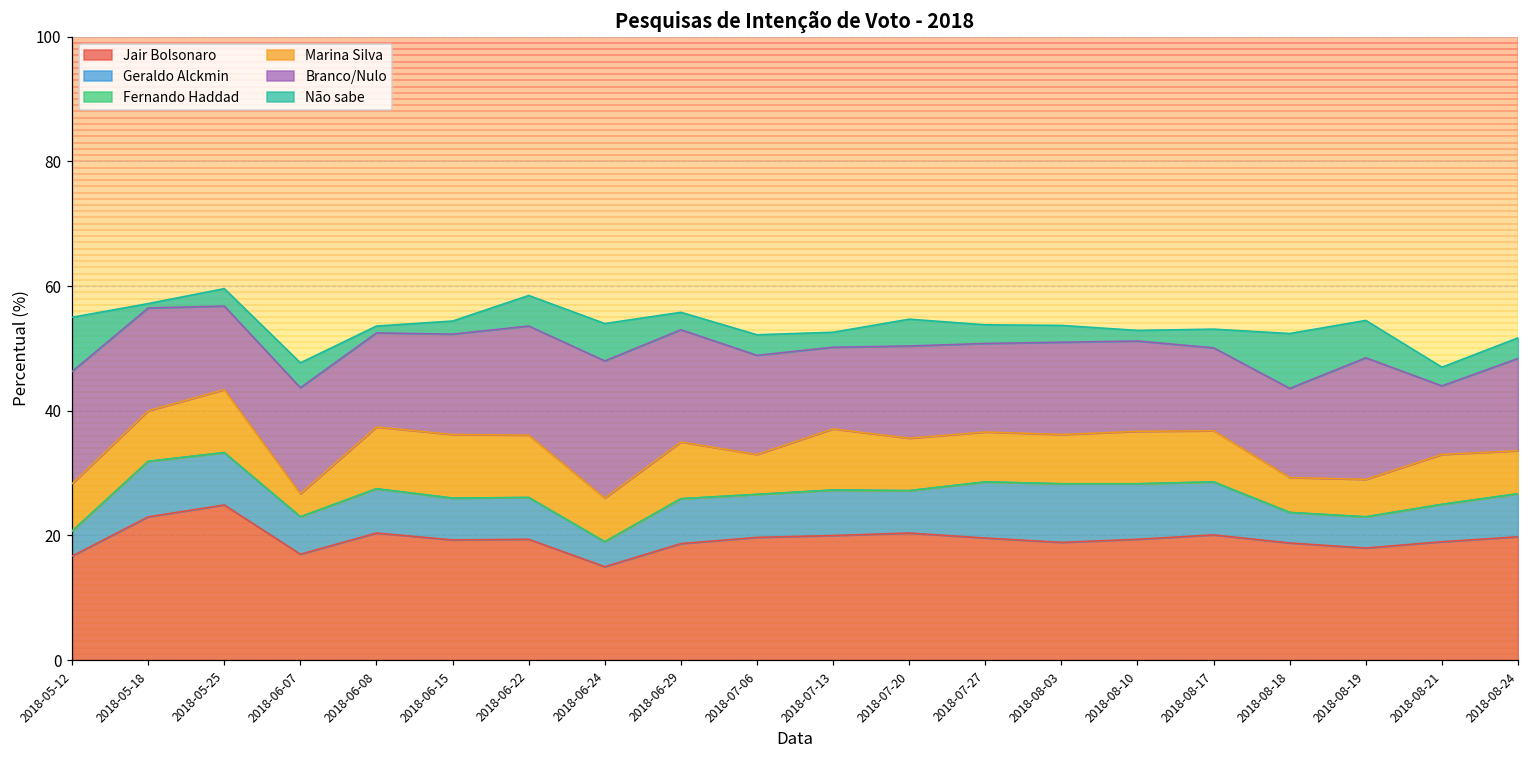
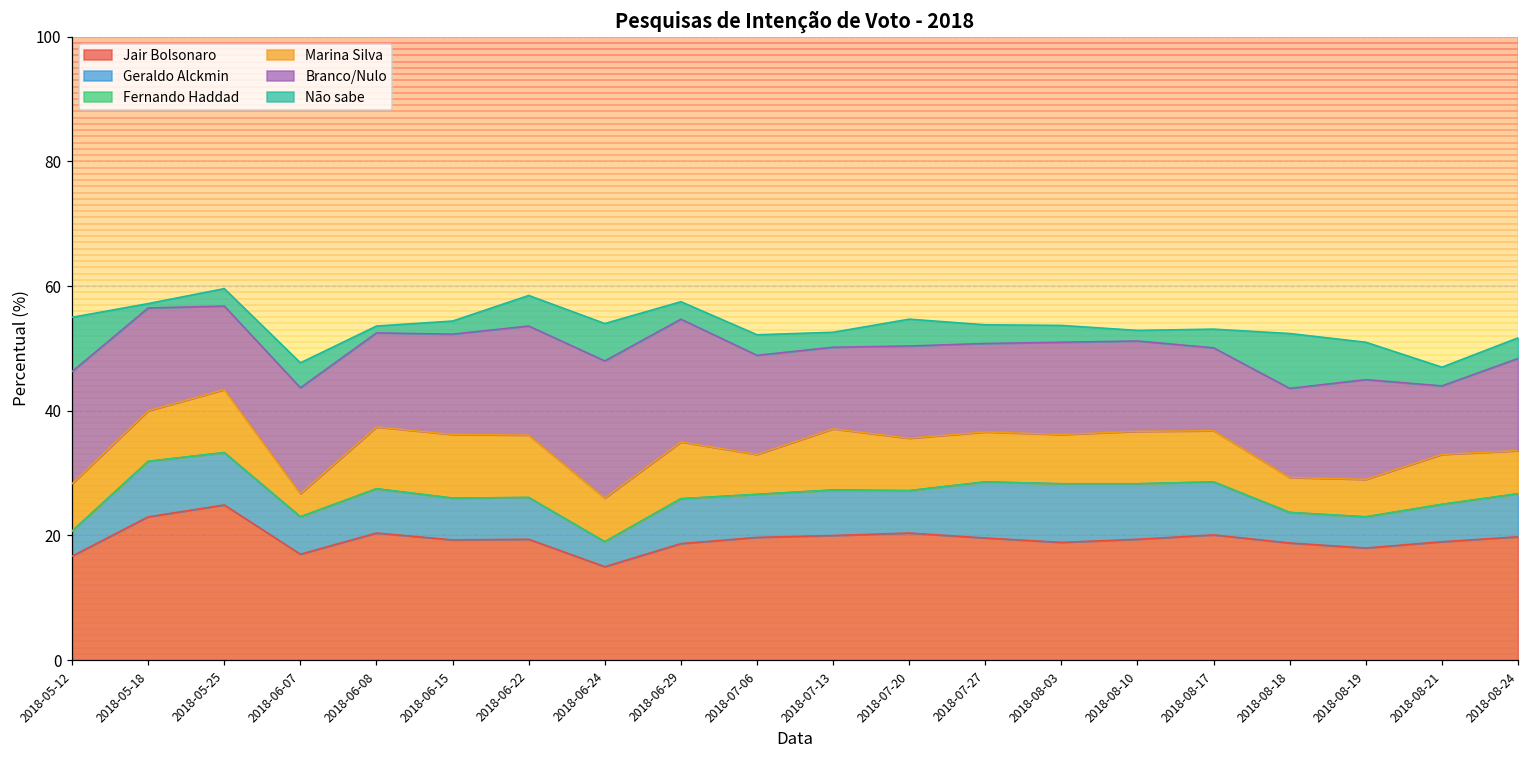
Branco/Nulo, 2018-06-29: 18 -> 20
Branco/Nulo, 2018-08-19: 20 -> 16
